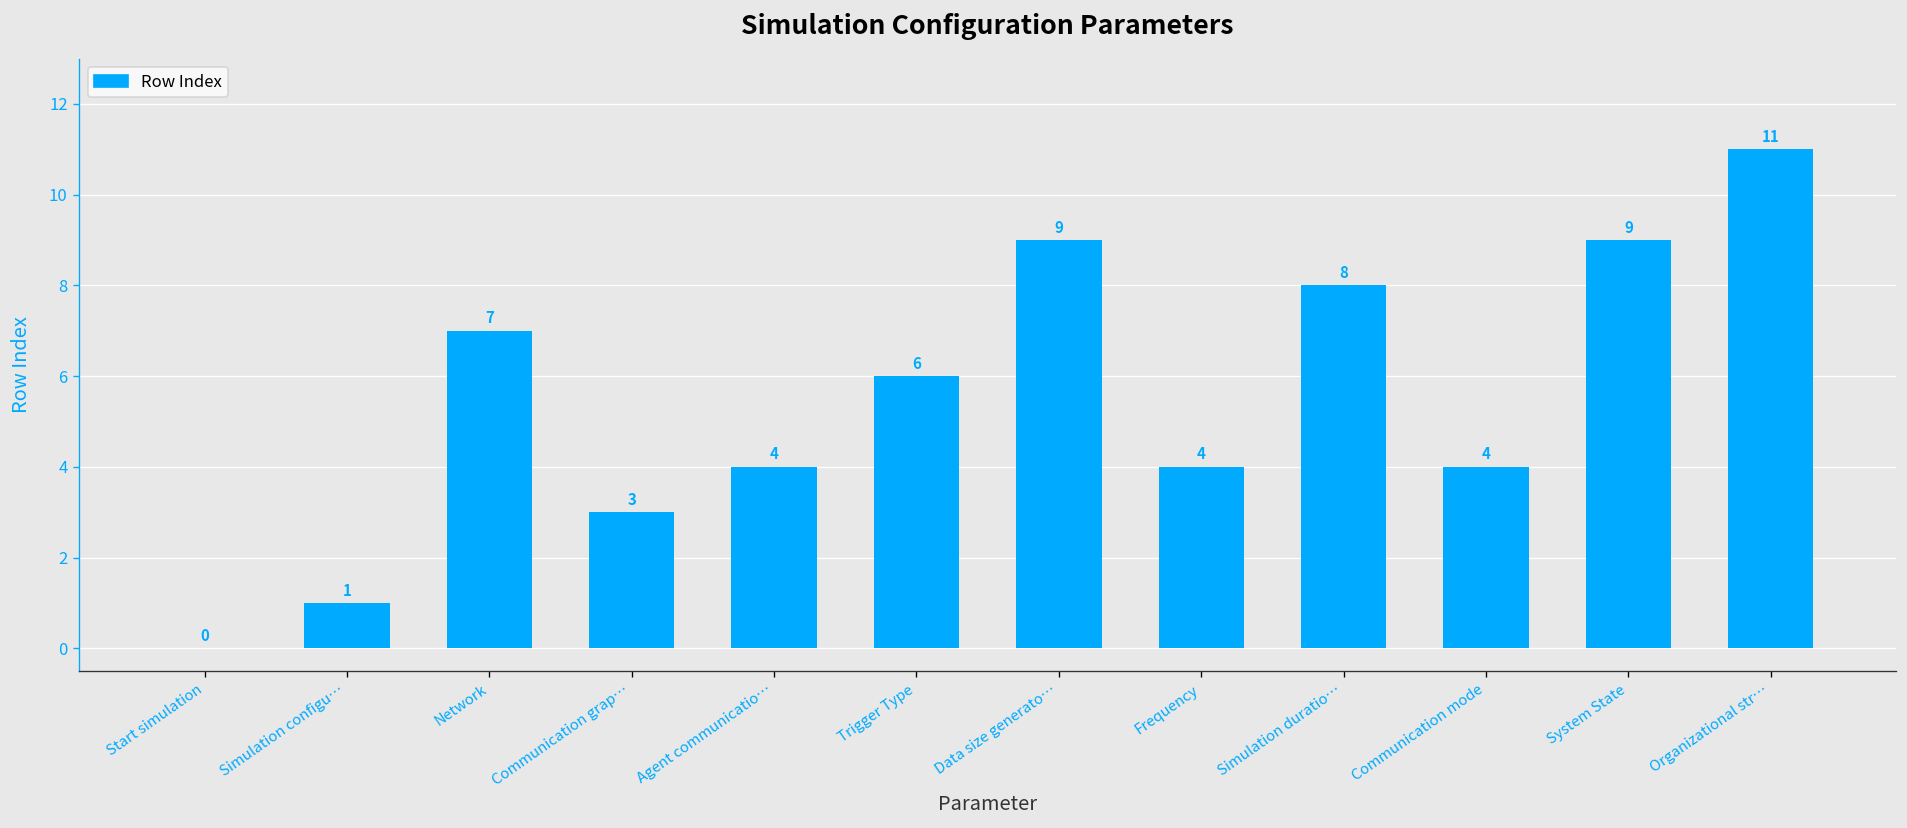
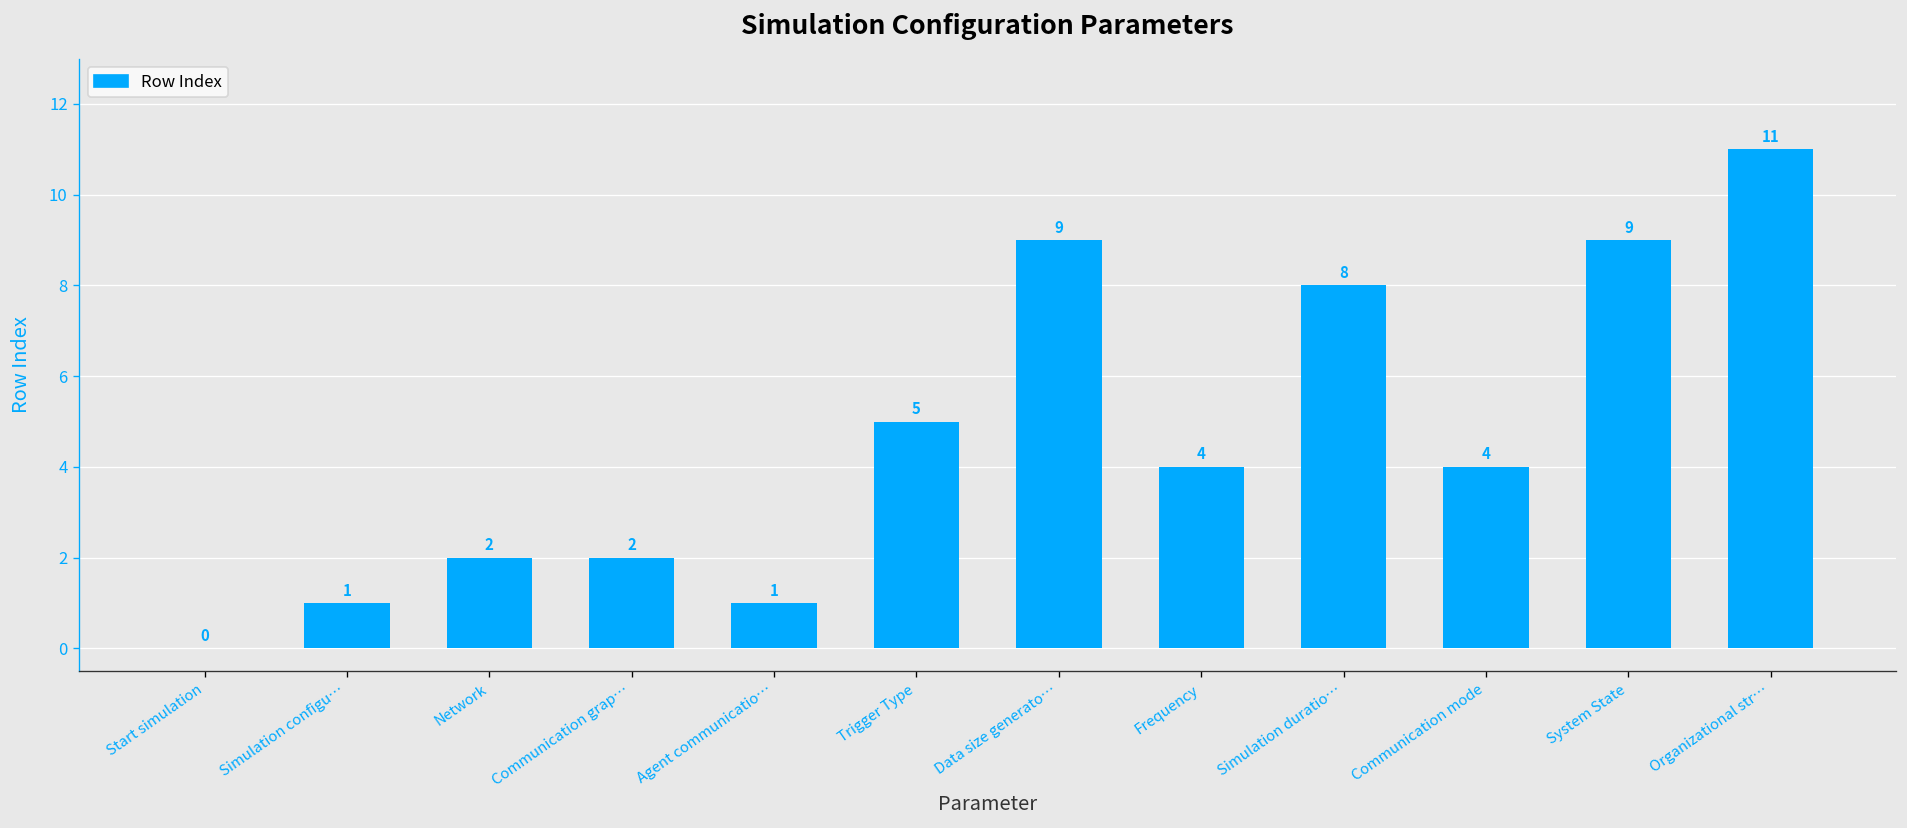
Network: 7 -> 2
Communication grap…: 3 -> 2
Agent communicatio…: 4 -> 1
Trigger Type: 6 -> 5
